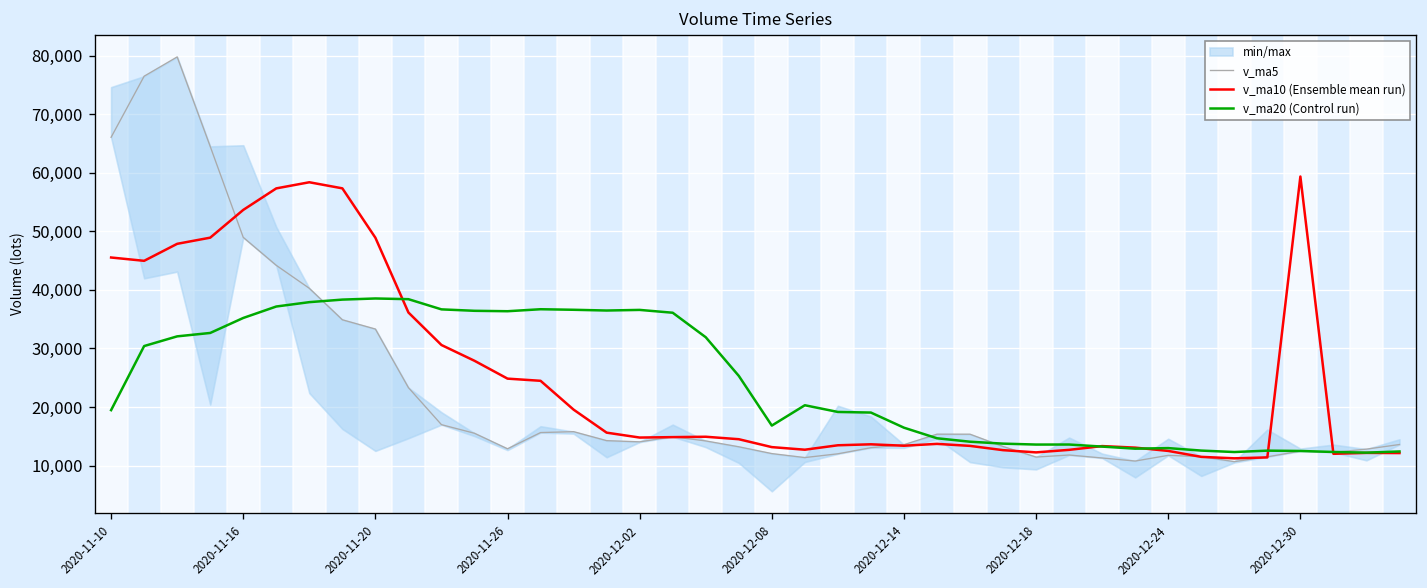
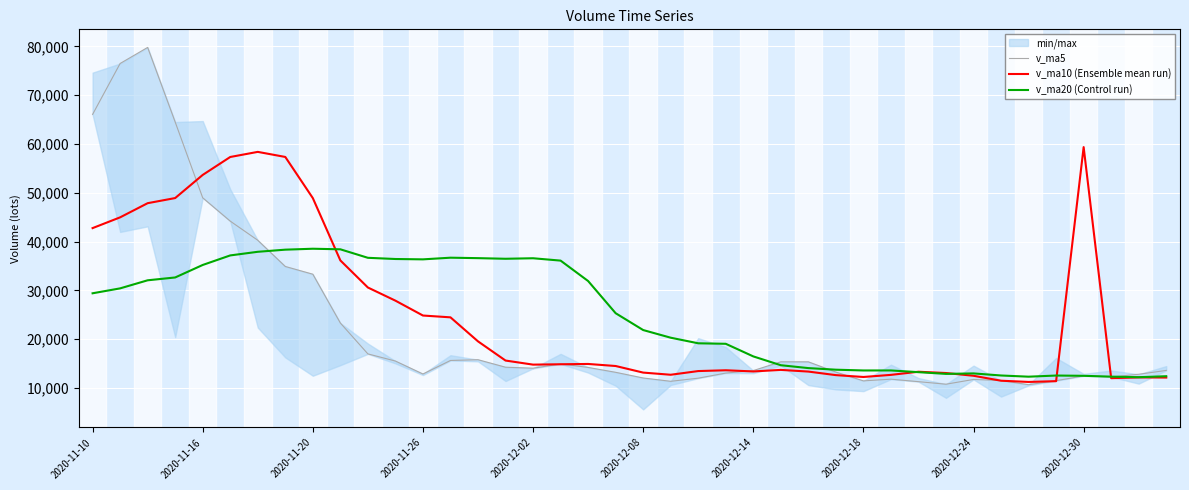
v_ma10 (Ensemble mean run), 2020-11-10: 46,000 -> 43,000
v_ma20 (Control run), 2020-11-10: 19,000 -> 29,000
v_ma20 (Control run), 2020-12-08: 17,000 -> 22,000
